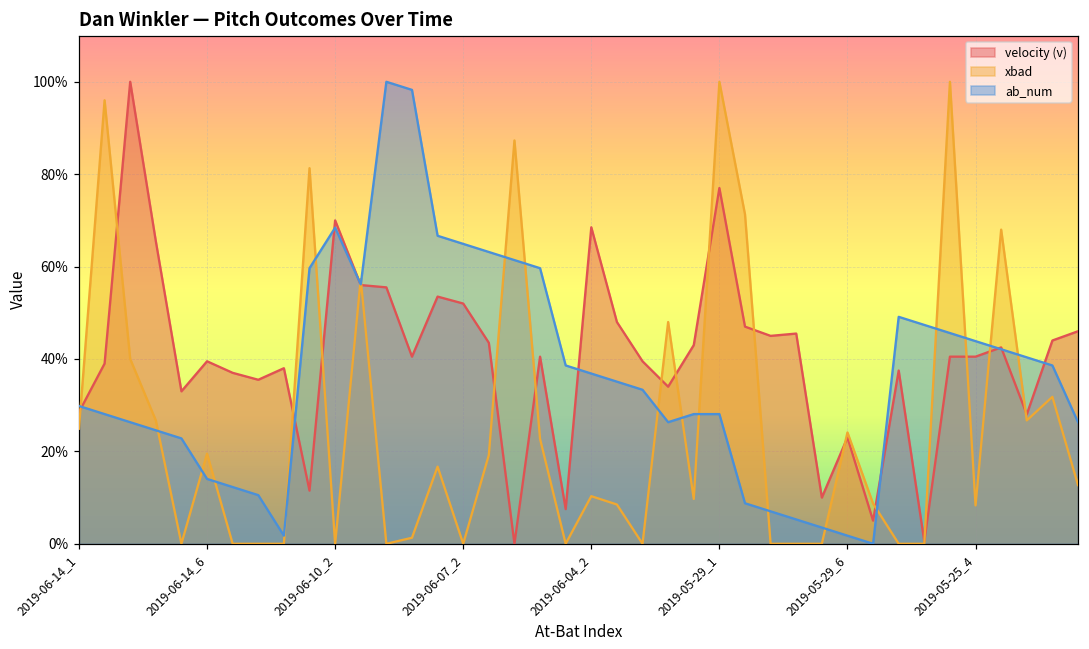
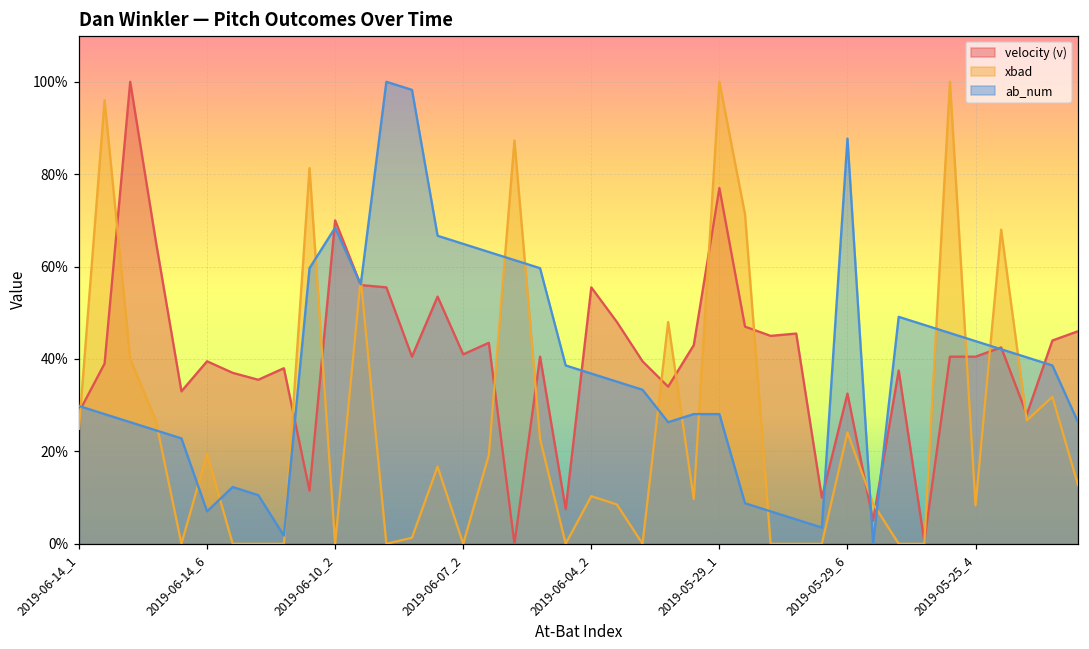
ab_num, 2019-06-14_6: 14% -> 7%
velocity (v), 2019-06-07_2: 52% -> 41%
velocity (v), 2019-06-04_2: 69% -> 55%
velocity (v), 2019-05-29_6: 23% -> 33%
ab_num, 2019-05-29_6: 2% -> 88%
